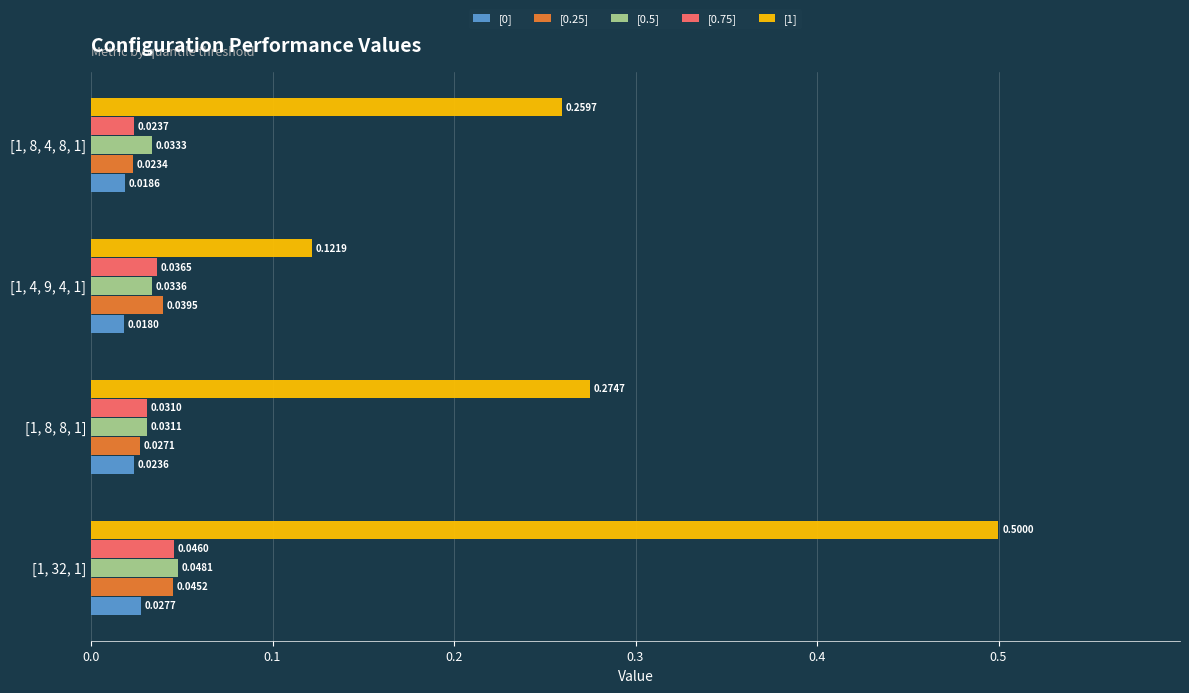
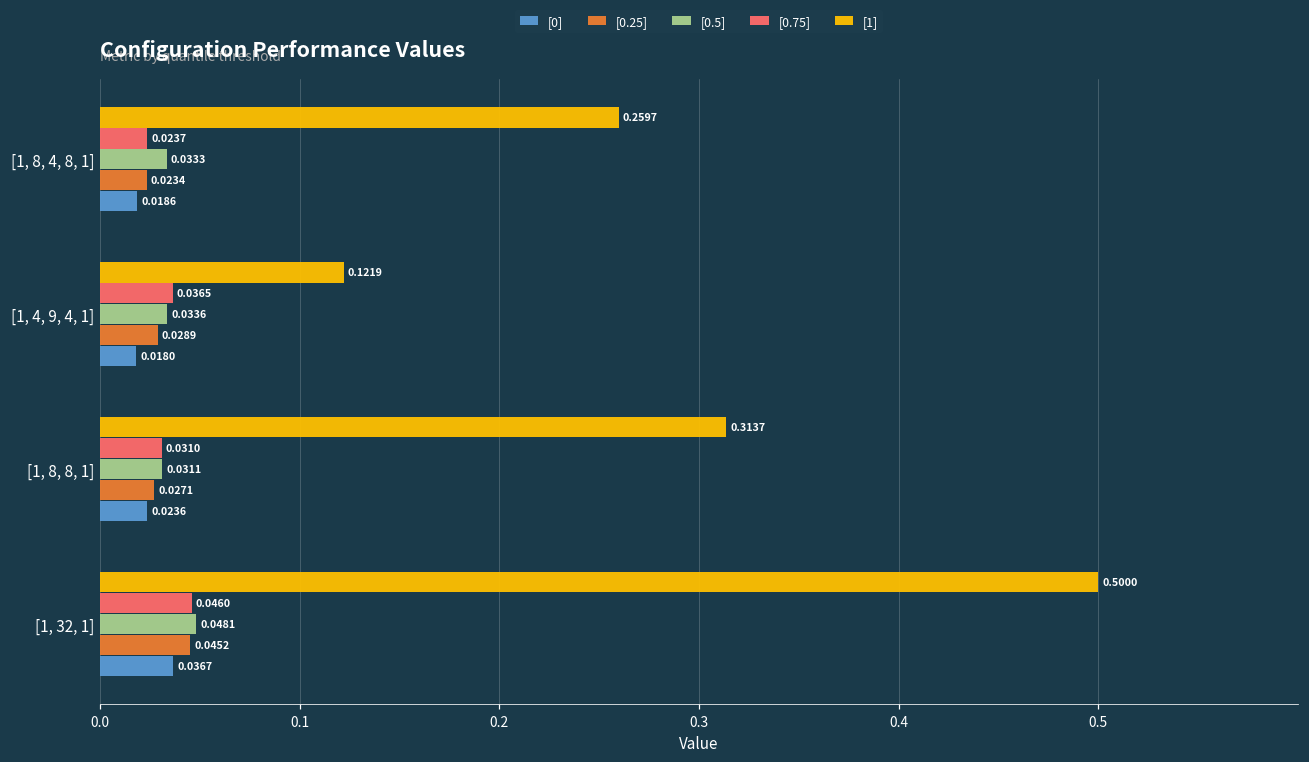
[0.25], [1, 4, 9, 4, 1]: 0.0395 -> 0.0289
[1], [1, 8, 8, 1]: 0.2747 -> 0.3137
[0], [1, 32, 1]: 0.0277 -> 0.0367
